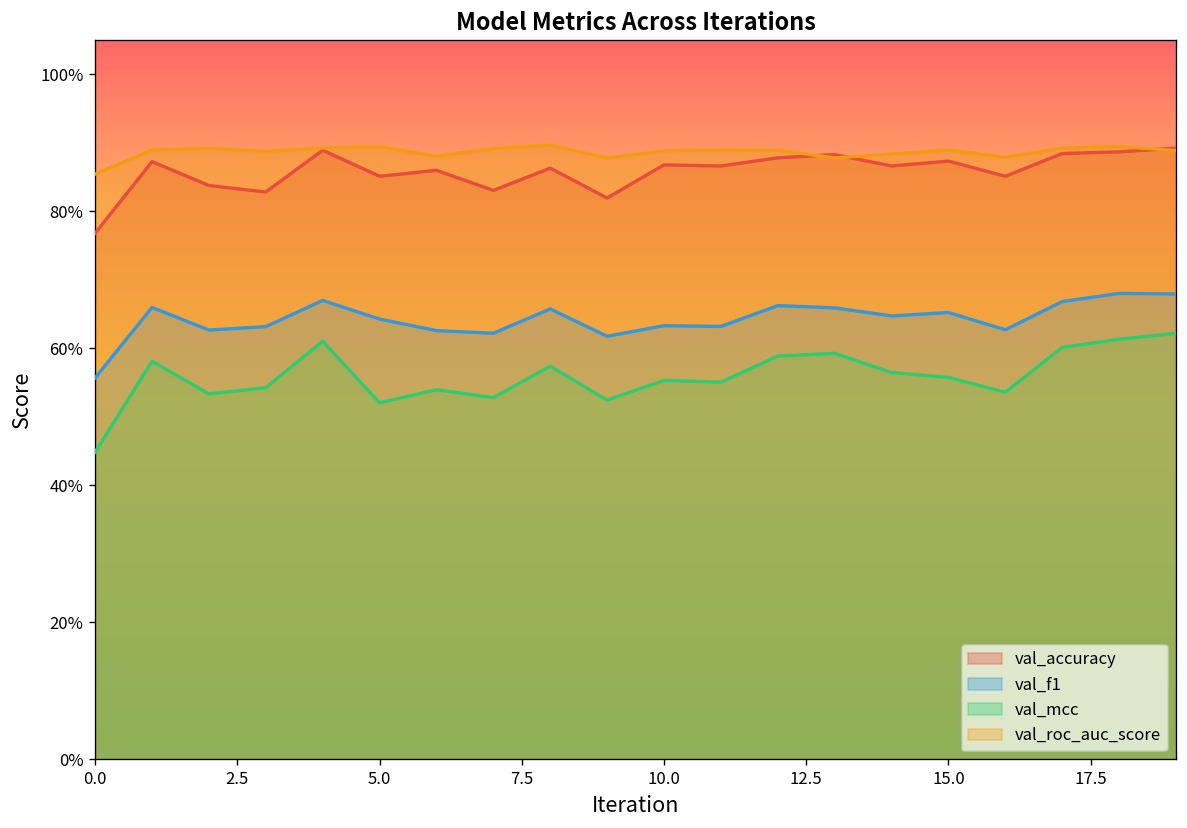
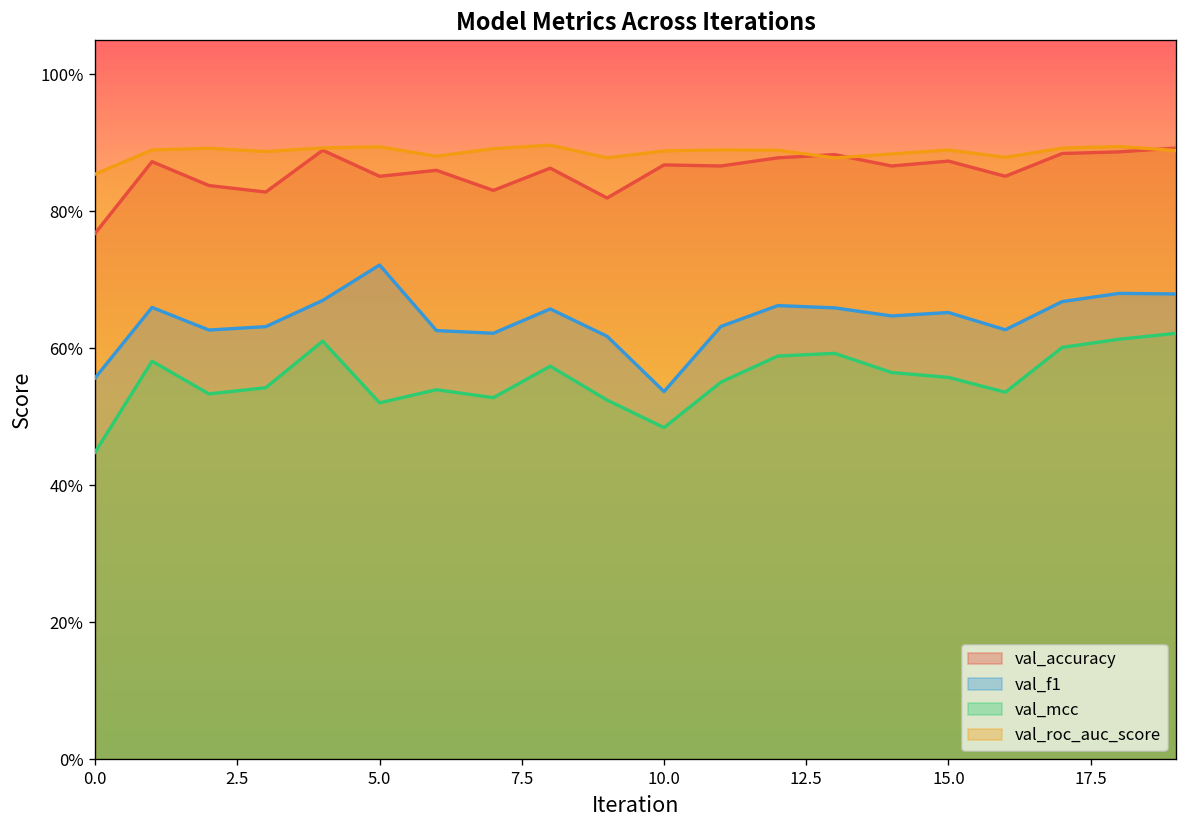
val_f1, 5.0: 64% -> 72%
val_f1, 10.0: 63% -> 54%
val_mcc, 10.0: 55% -> 48%
